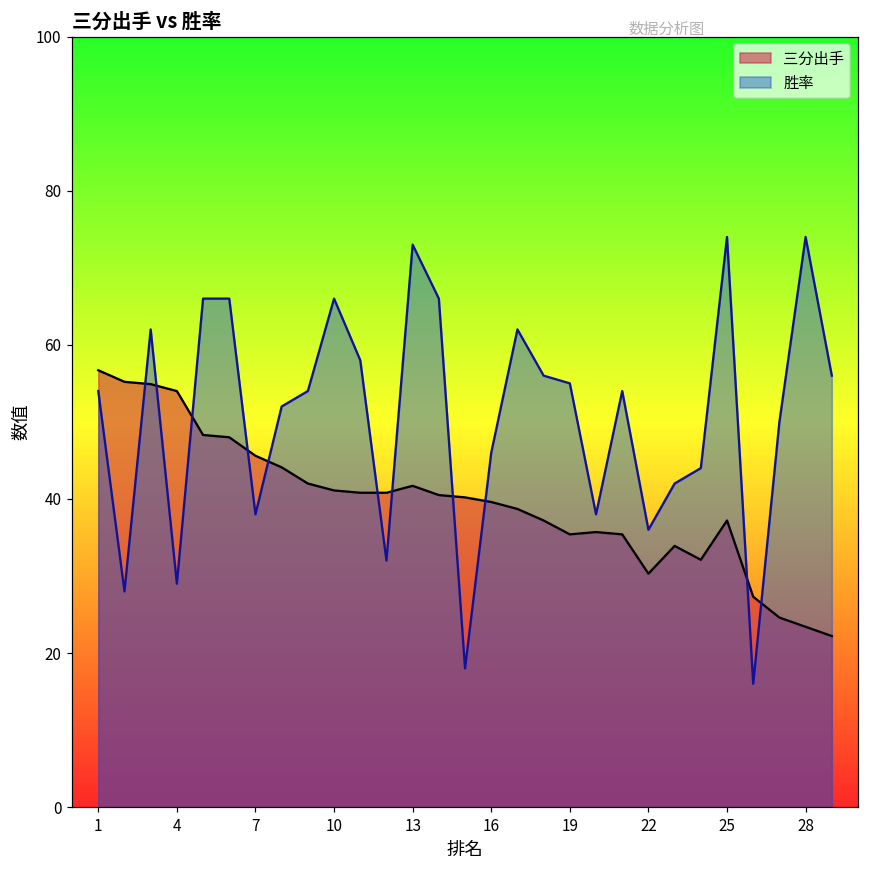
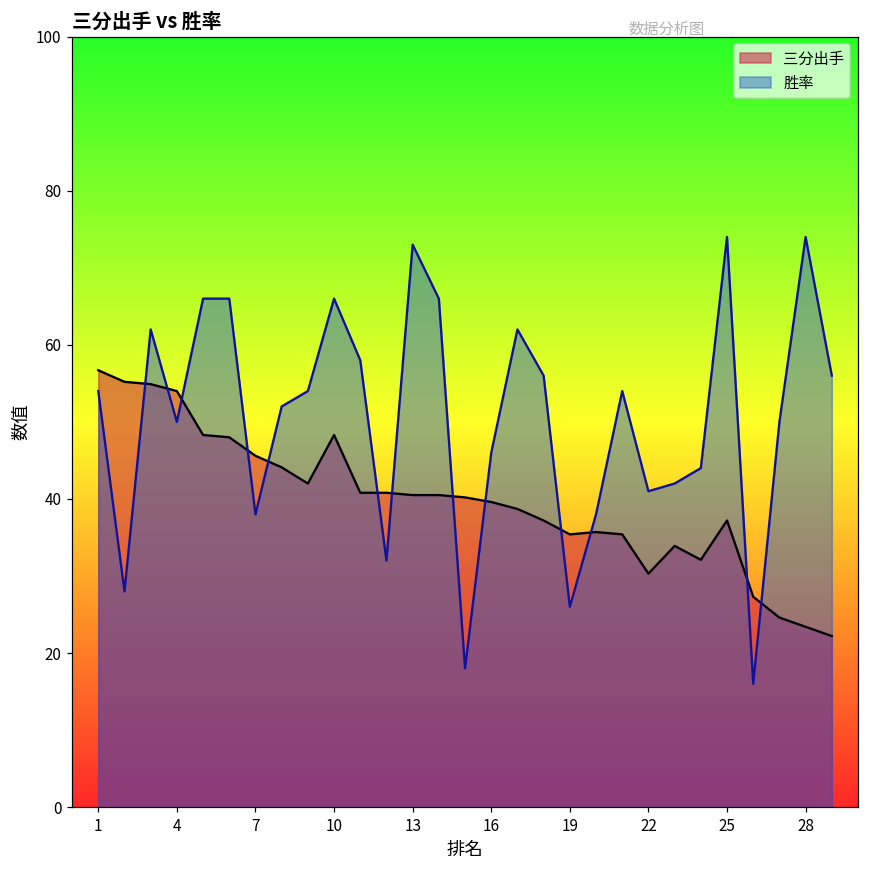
胜率, 4: 29 -> 50
三分出手, 10: 41 -> 48
三分出手, 13: 42 -> 41
胜率, 19: 55 -> 26
胜率, 22: 36 -> 41
